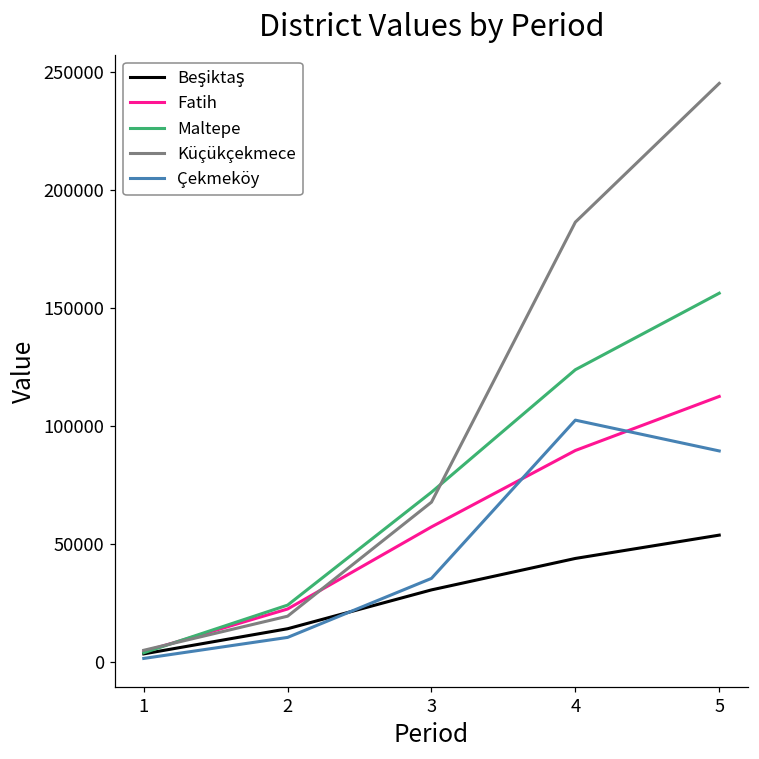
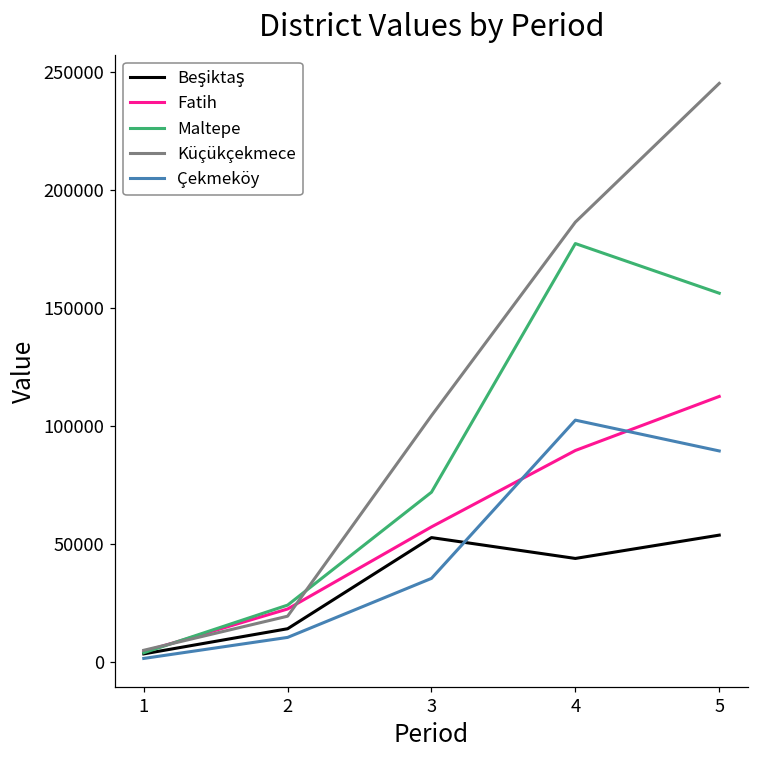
Beşiktaş, 3: 30000 -> 53000
Küçükçekmece, 3: 68000 -> 104000
Maltepe, 4: 124000 -> 177000
